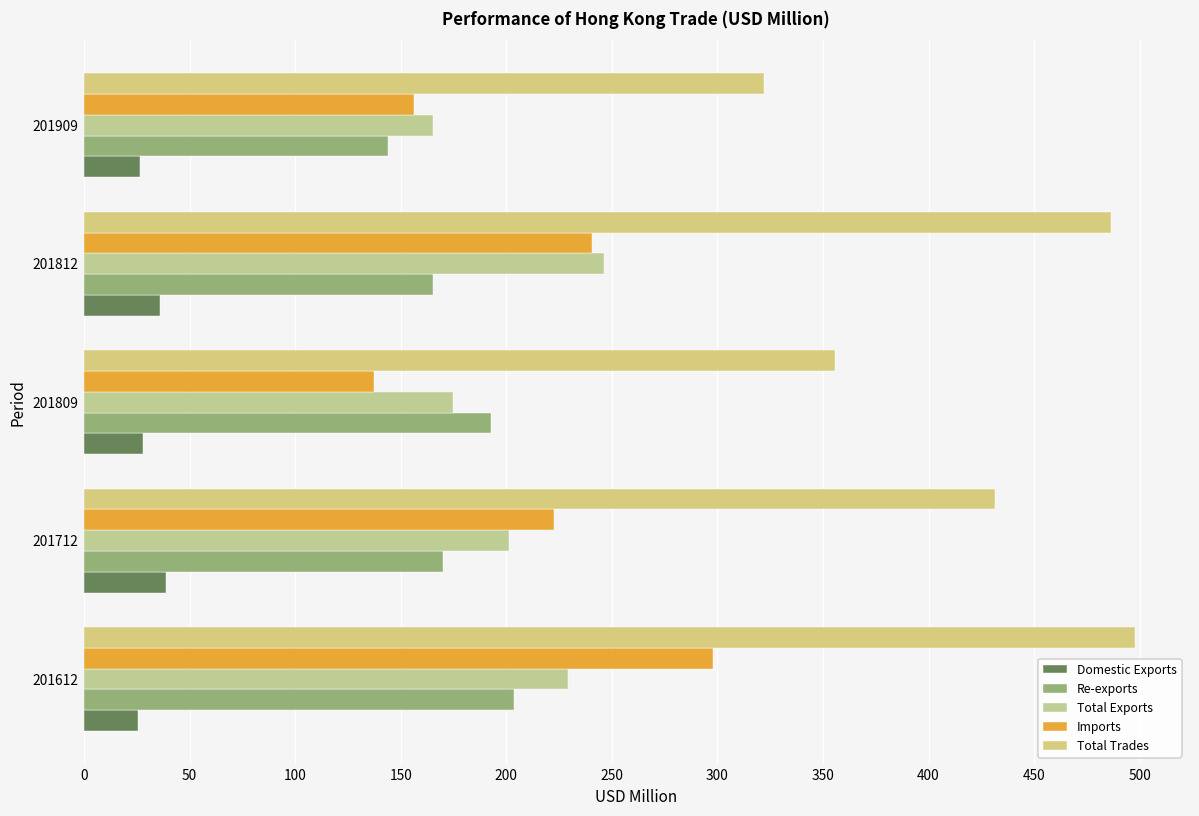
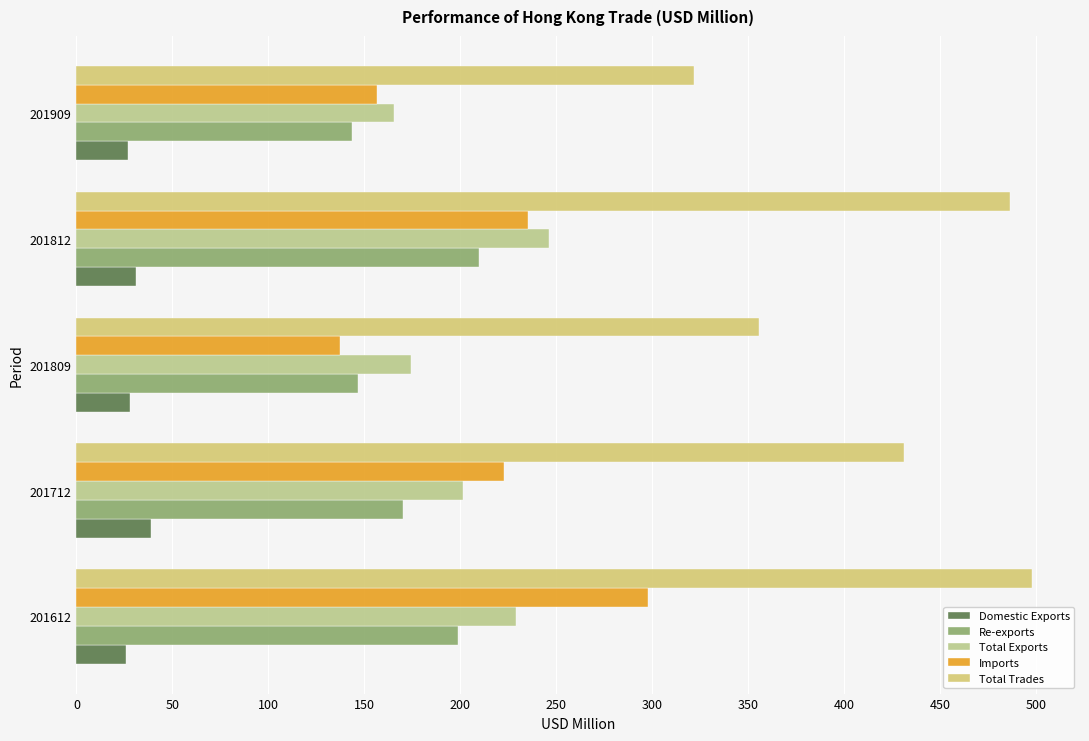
Imports, 201812: 240 -> 235
Re-exports, 201812: 165 -> 210
Domestic Exports, 201812: 36 -> 31
Re-exports, 201809: 193 -> 147
Re-exports, 201612: 203 -> 199
